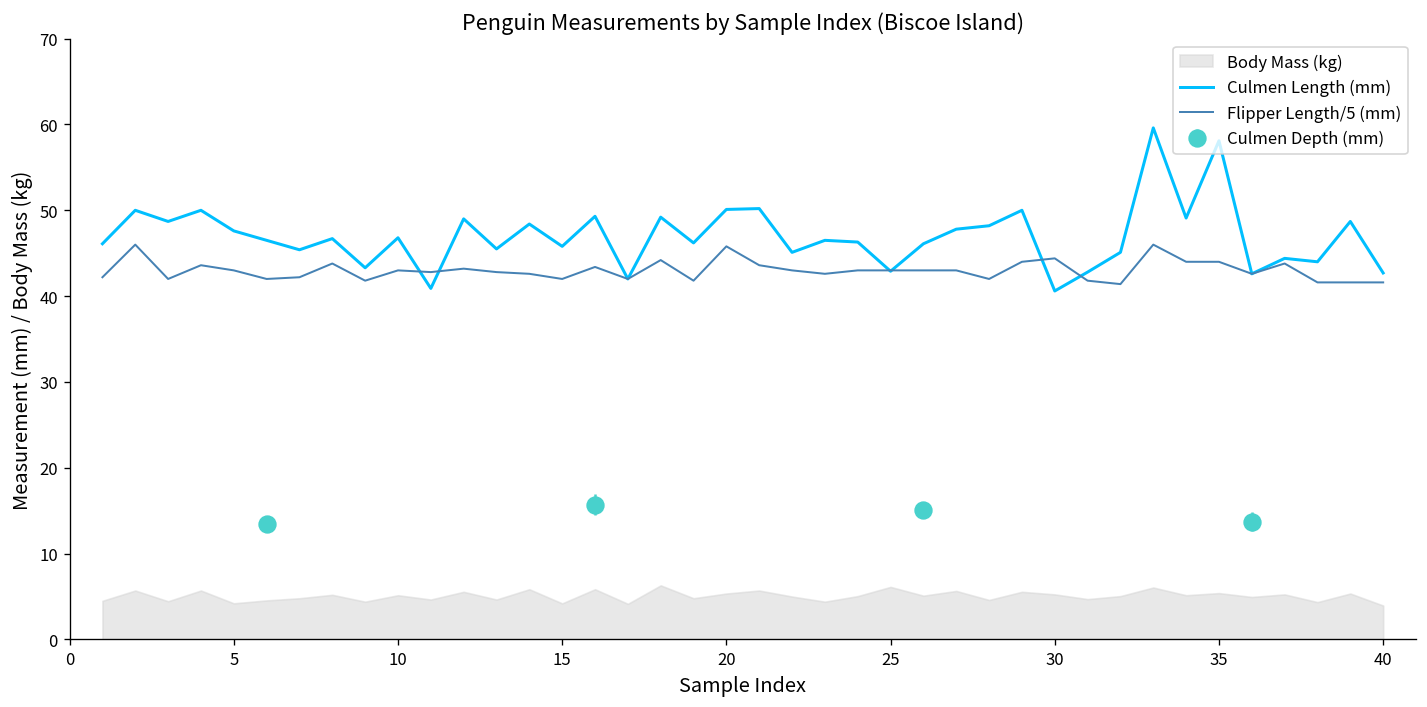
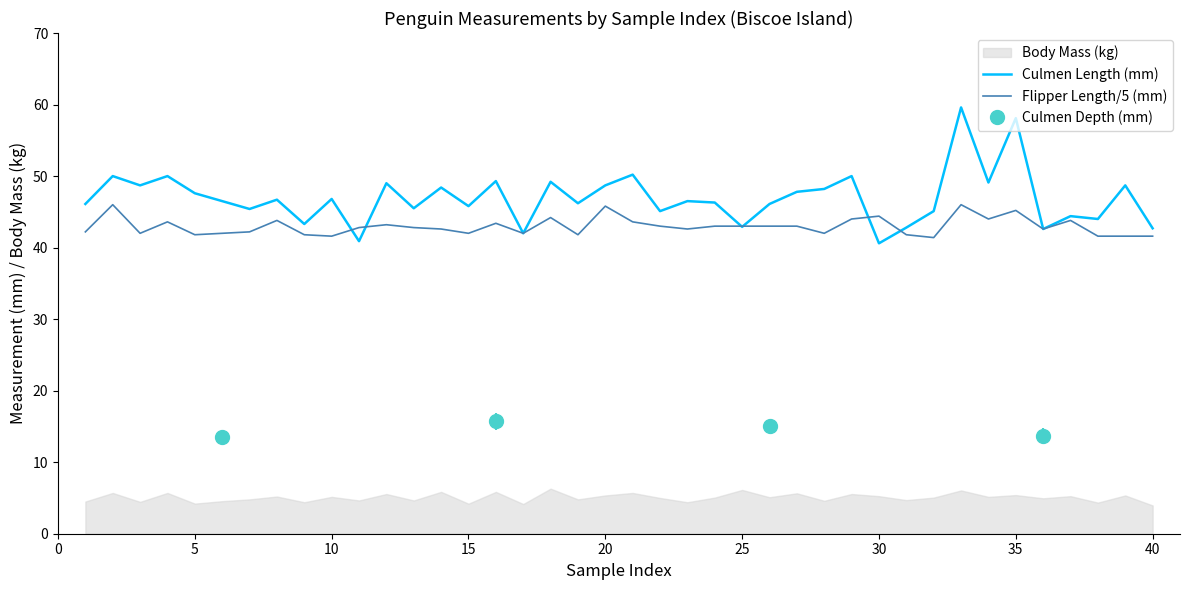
Flipper Length/5 (mm), 5: 43 -> 42
Flipper Length/5 (mm), 10: 43 -> 42
Culmen Length (mm), 20: 50 -> 49
Flipper Length/5 (mm), 35: 44 -> 45
